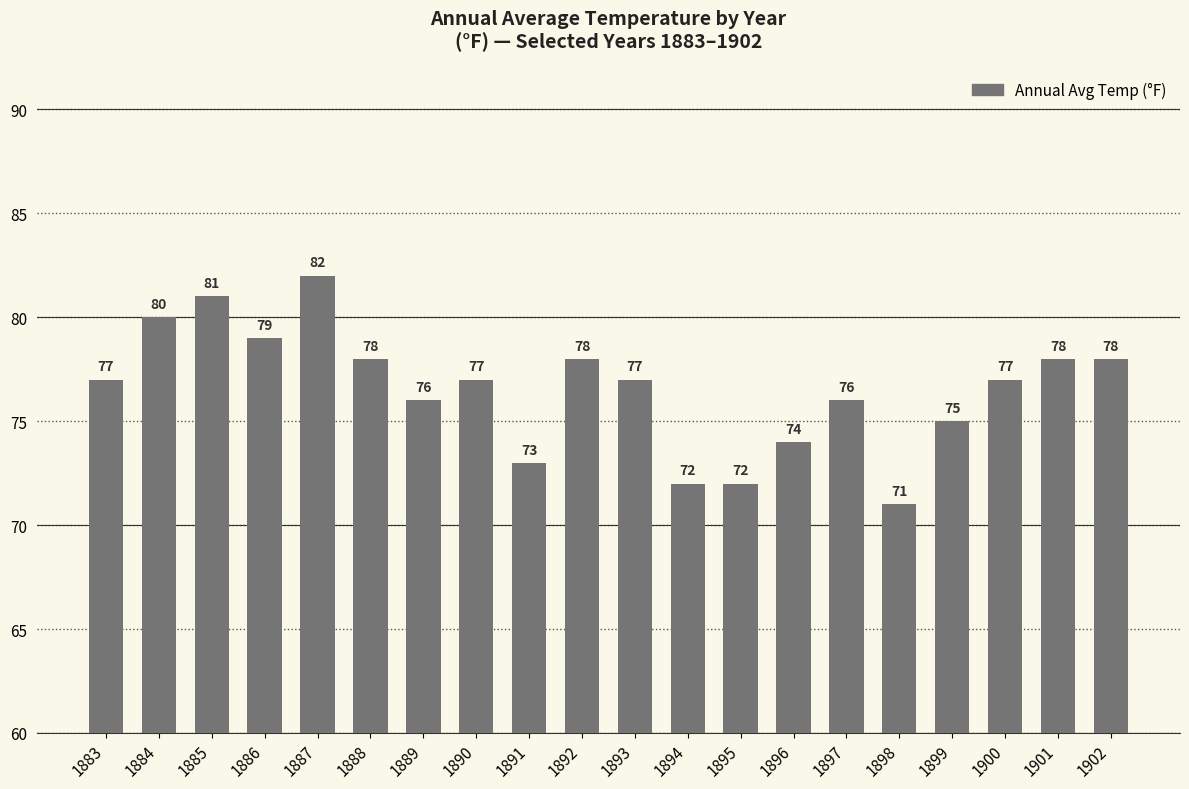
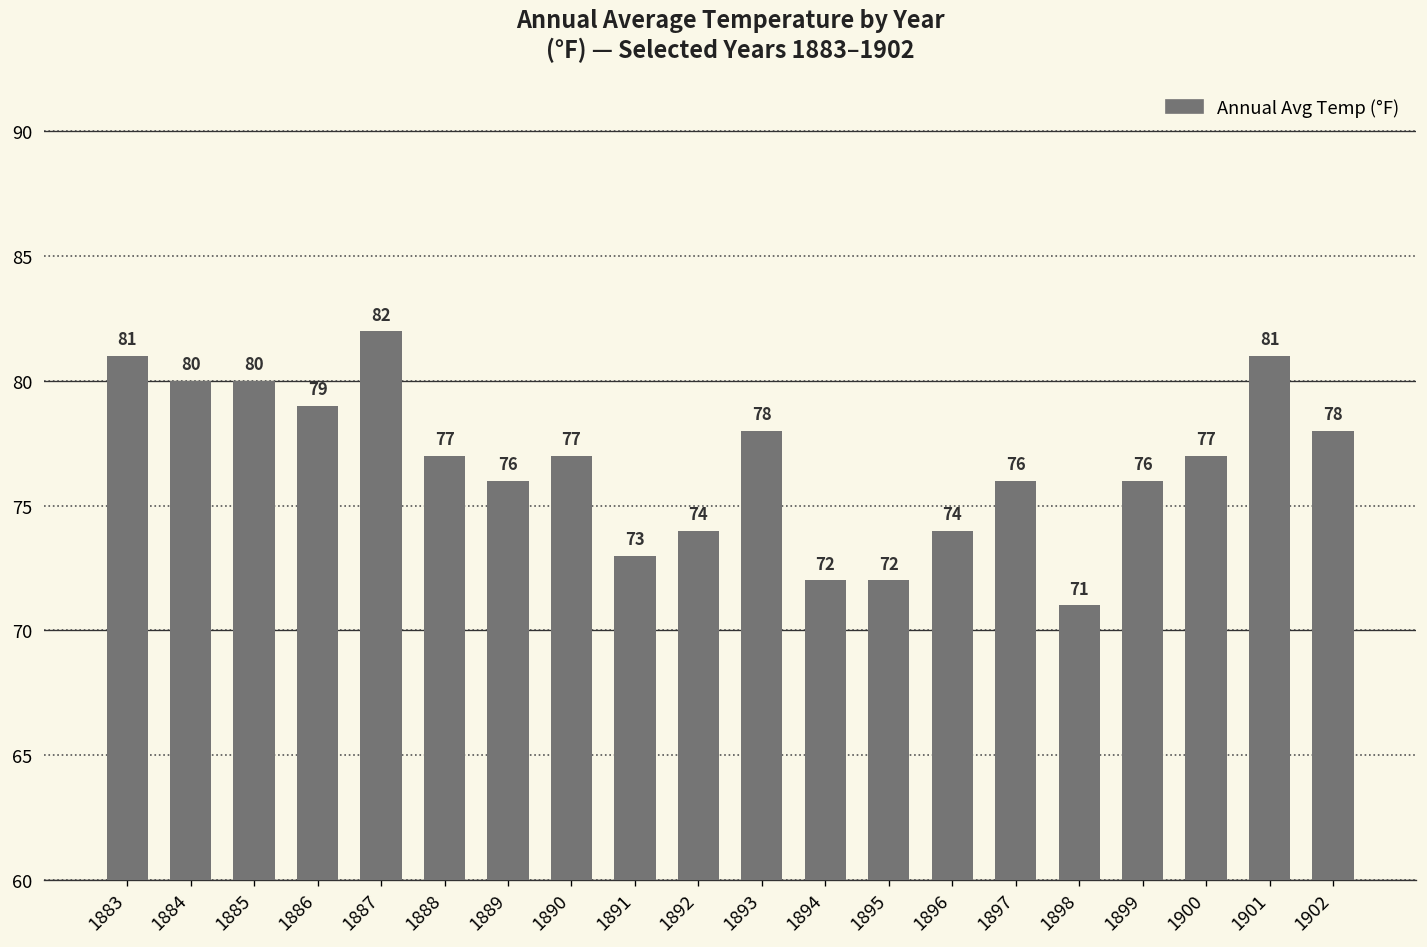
1883: 77 -> 81
1885: 81 -> 80
1888: 78 -> 77
1892: 78 -> 74
1893: 77 -> 78
1899: 75 -> 76
1901: 78 -> 81
